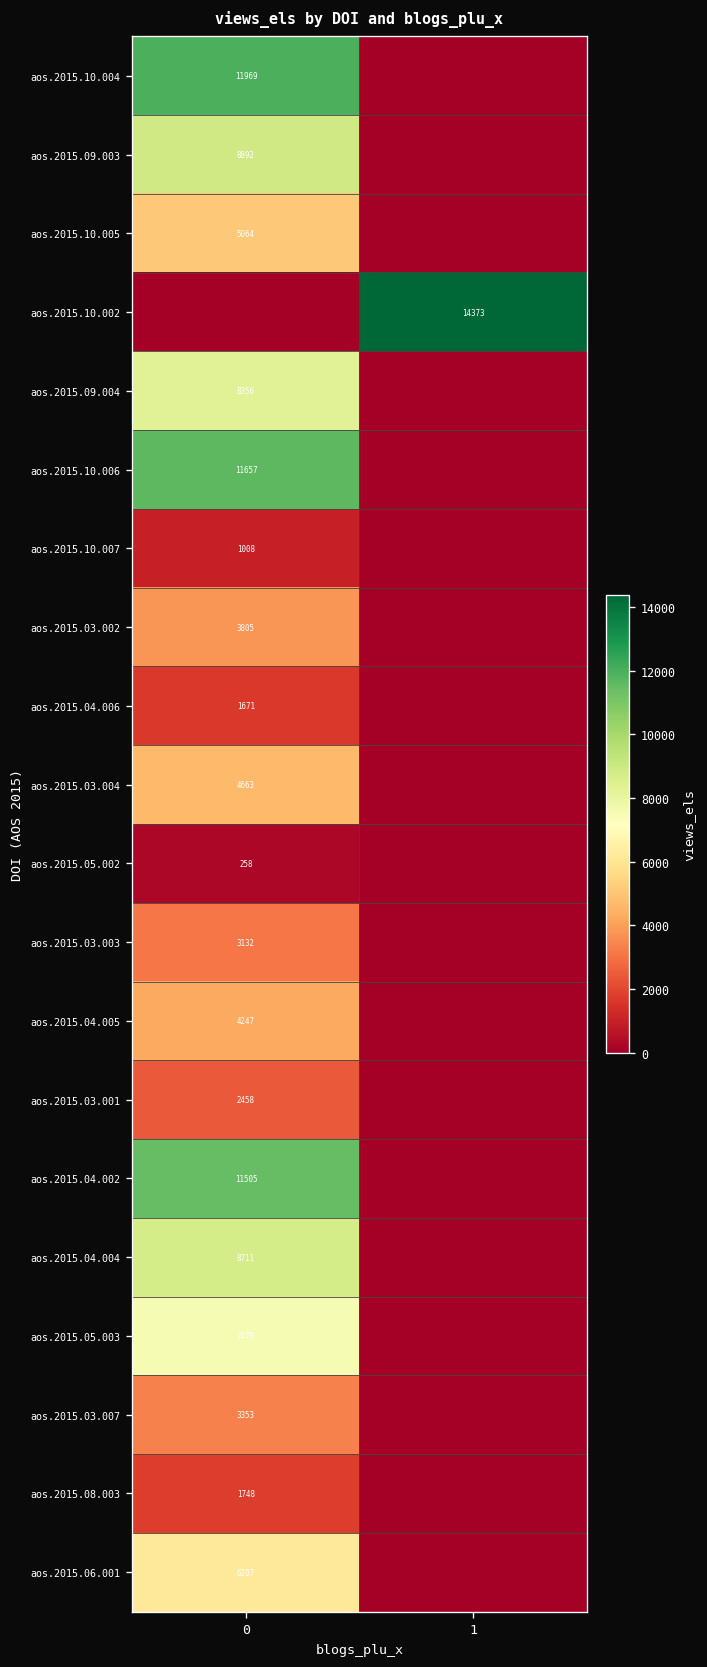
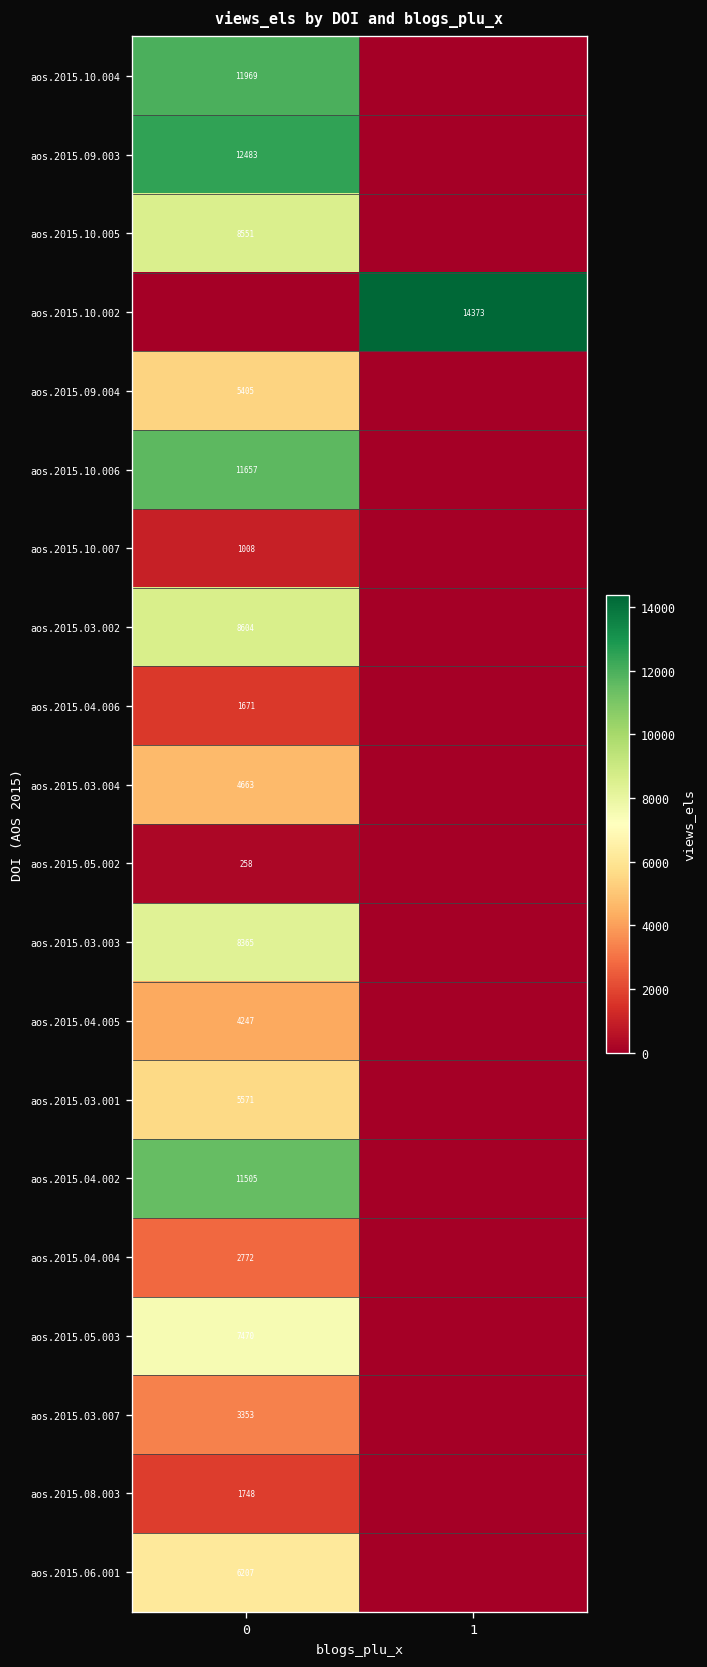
aos.2015.09.003, 0: 8892 -> 12483
aos.2015.10.005, 0: 5064 -> 8551
aos.2015.09.004, 0: 8356 -> 5405
aos.2015.03.002, 0: 3805 -> 8604
aos.2015.03.003, 0: 3132 -> 8365
aos.2015.03.001, 0: 2458 -> 5571
aos.2015.04.004, 0: 8711 -> 2772
